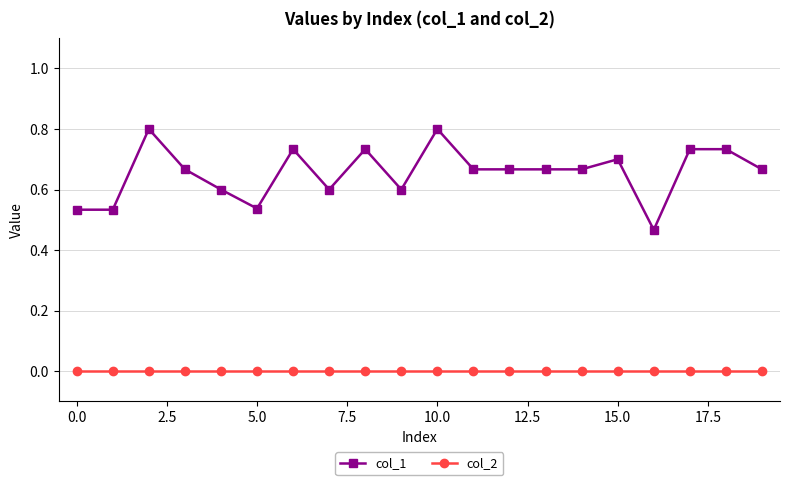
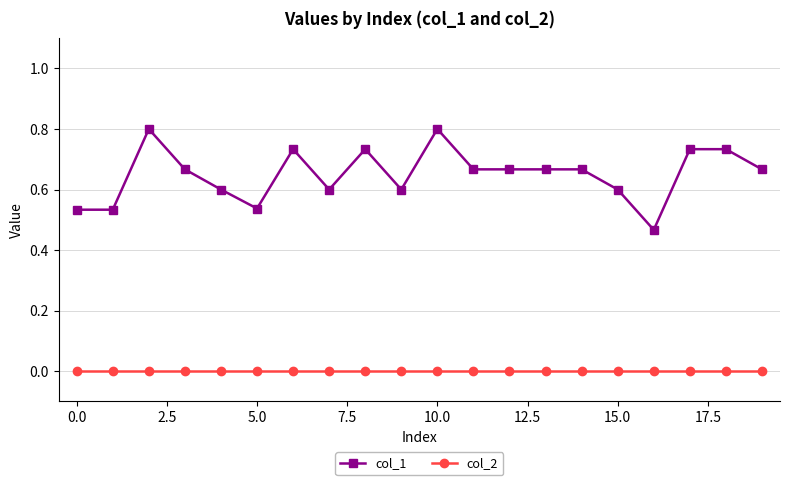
col_1, 15.0: 0.7 -> 0.6
